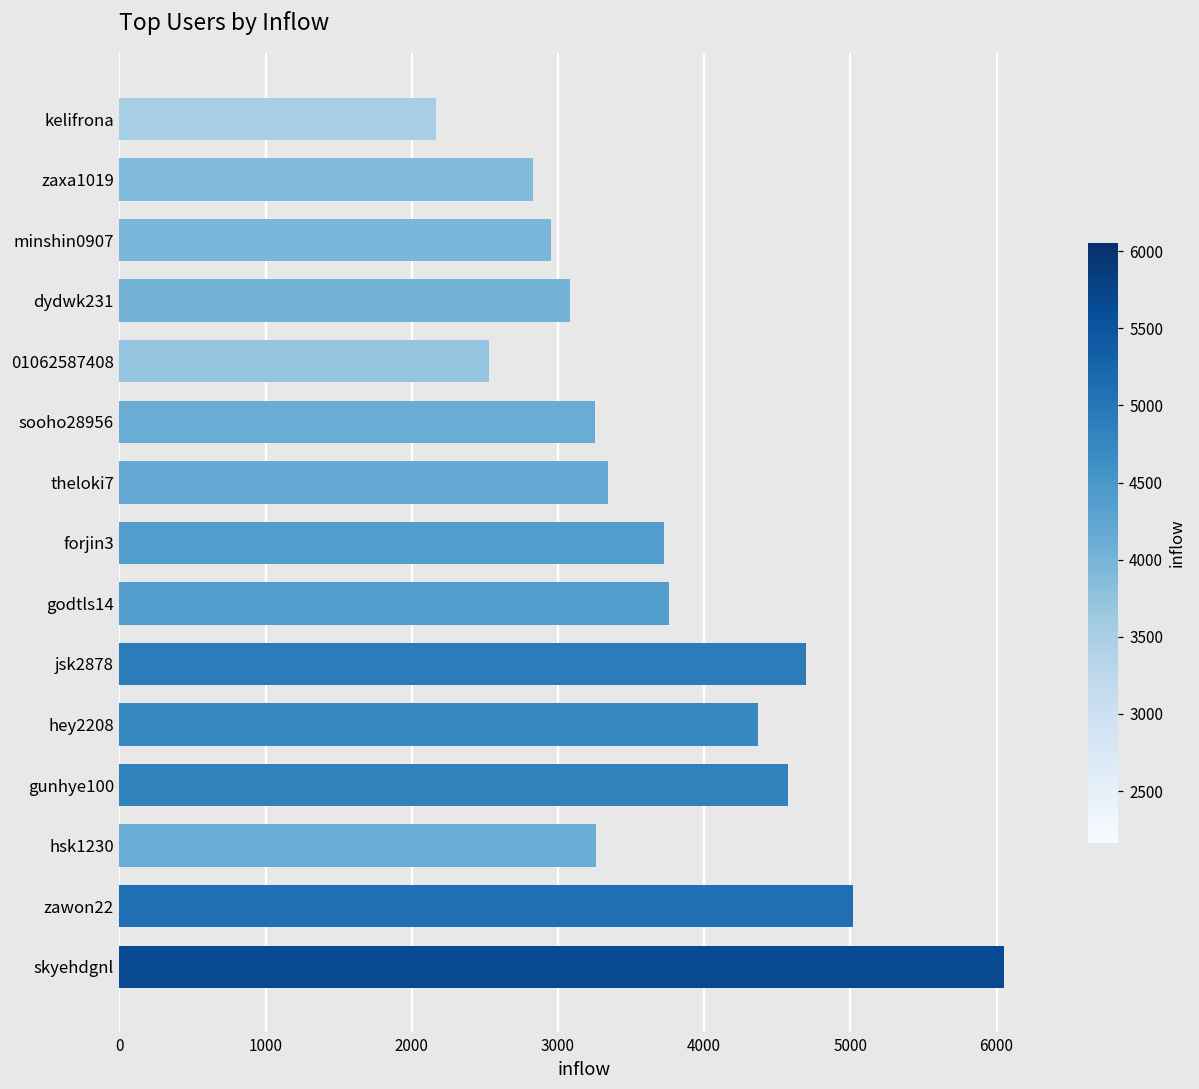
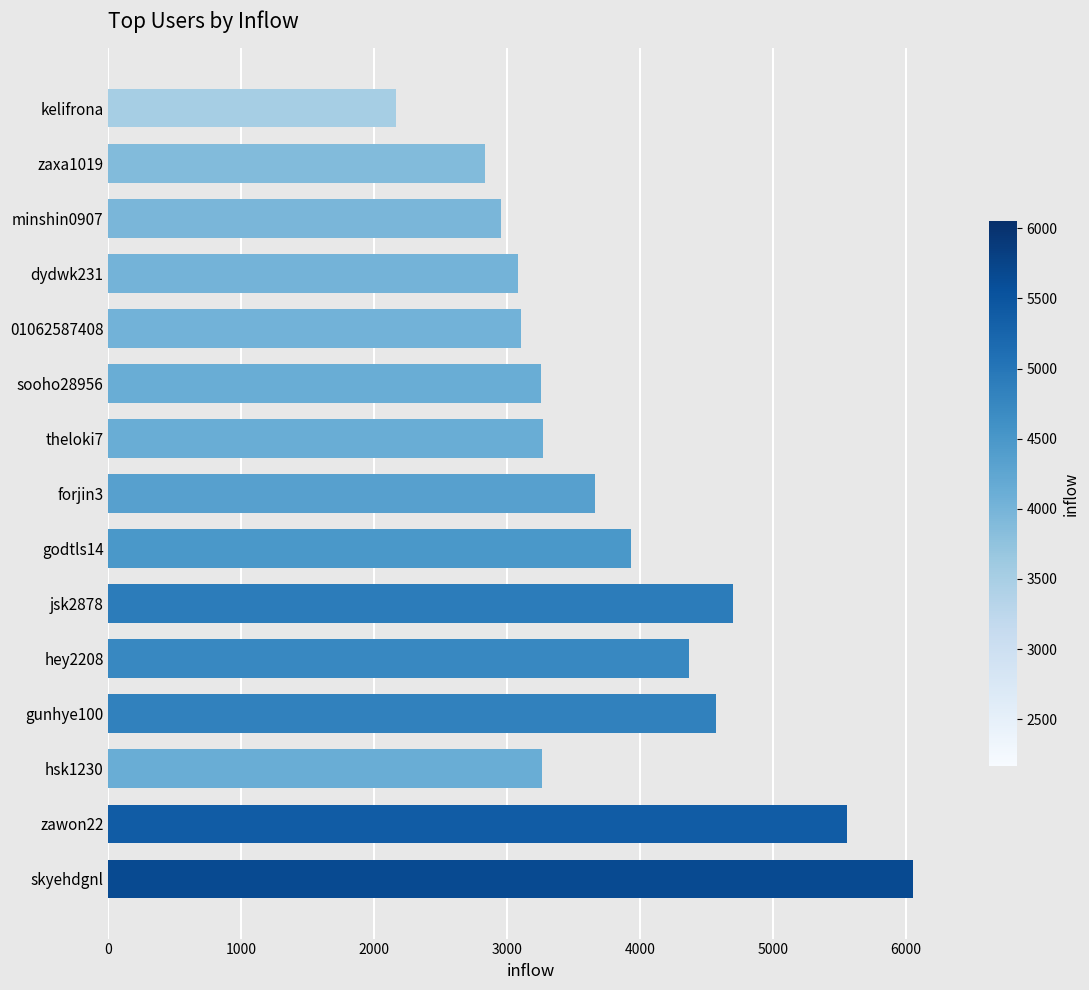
01062587408: 2530 -> 3100
theloki7: 3340 -> 3270
forjin3: 3730 -> 3660
godtls14: 3760 -> 3930
zawon22: 5020 -> 5560
